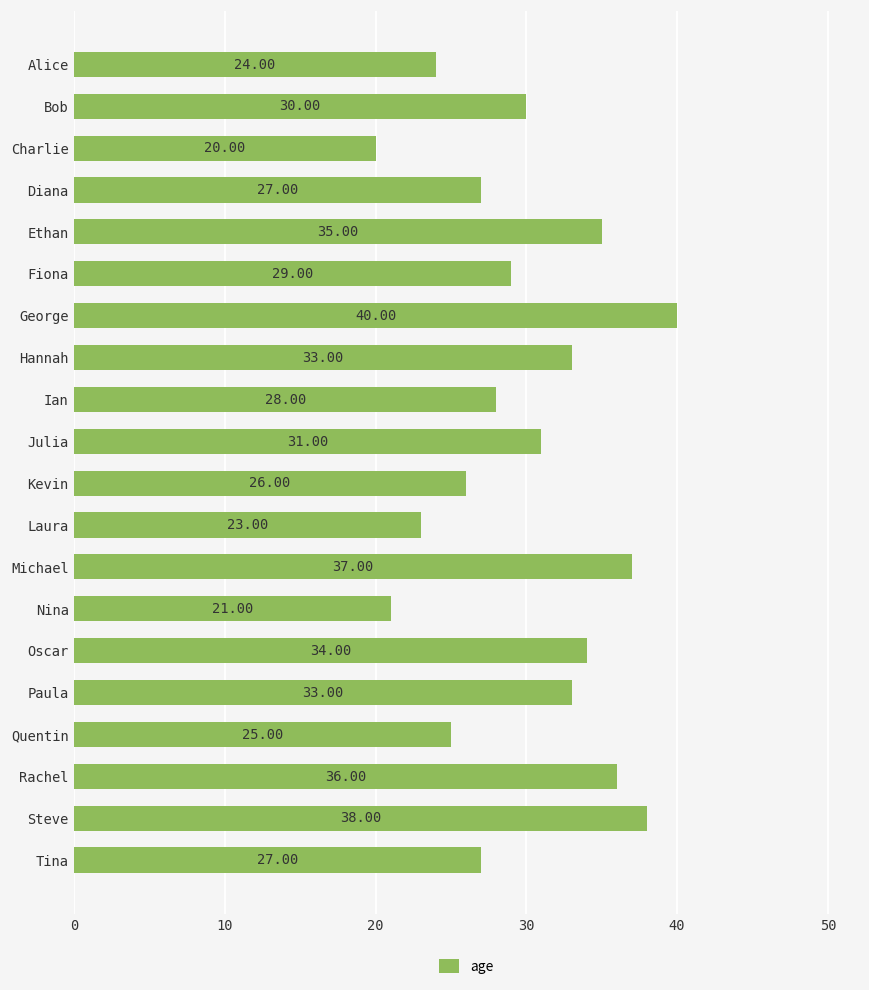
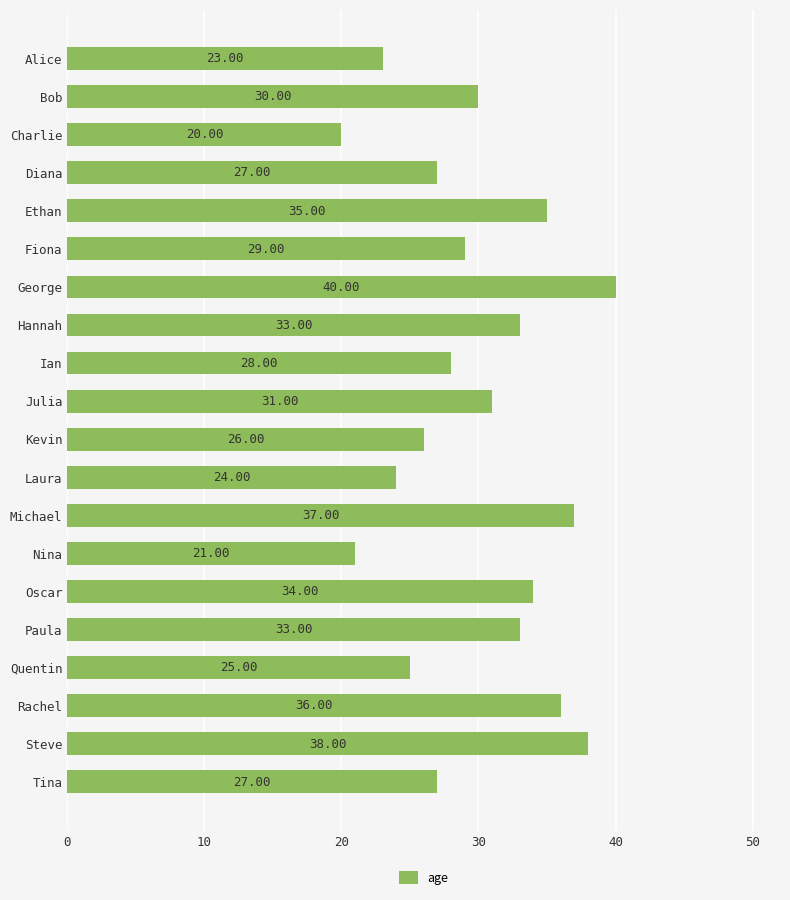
Alice: 24.00 -> 23.00
Laura: 23.00 -> 24.00
